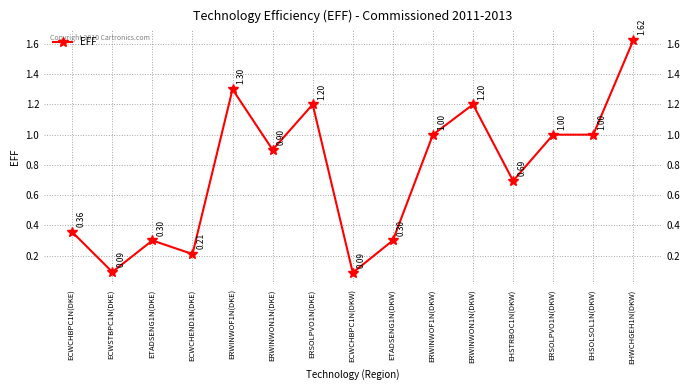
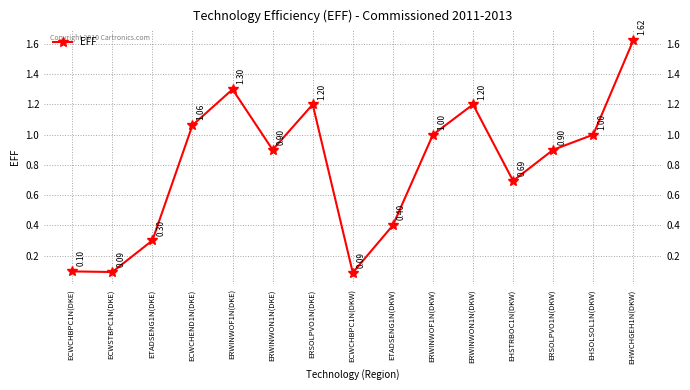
ECWCHBPC1N(DKE): 0.36 -> 0.10
ECWCHEND1N(DKE): 0.21 -> 1.06
ETADSENG1N(DKW): 0.30 -> 0.40
ERSOLPVO1N(DKW): 1.00 -> 0.90
